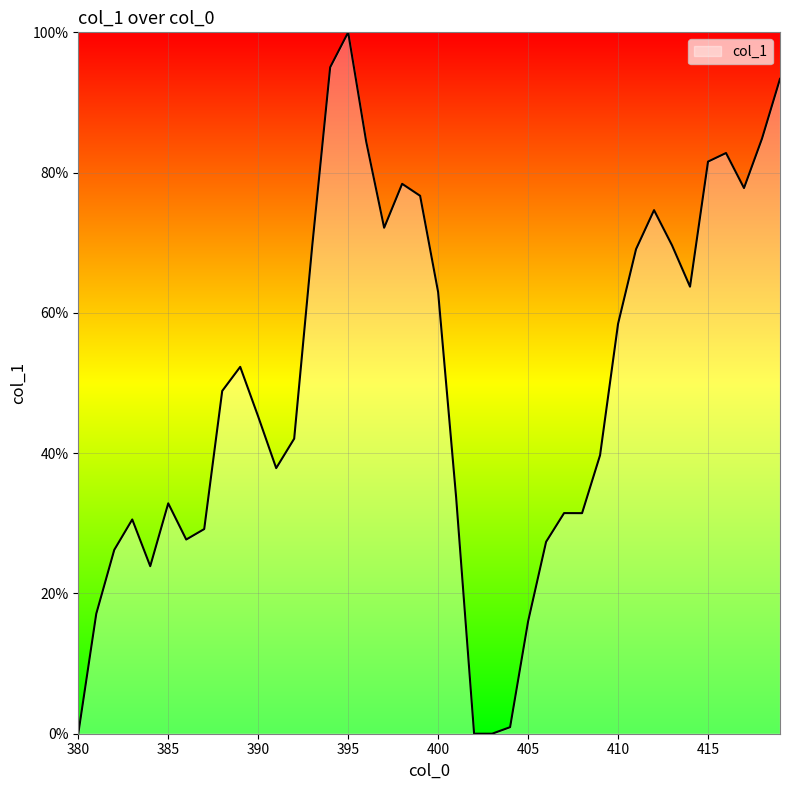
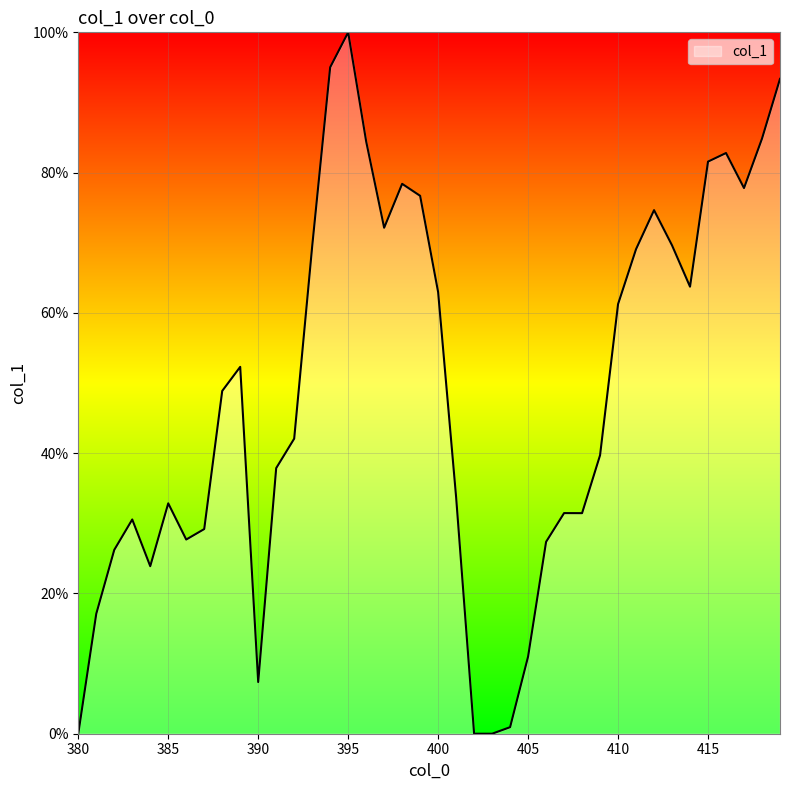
390: 45% -> 7%
405: 16% -> 11%
410: 58% -> 61%
